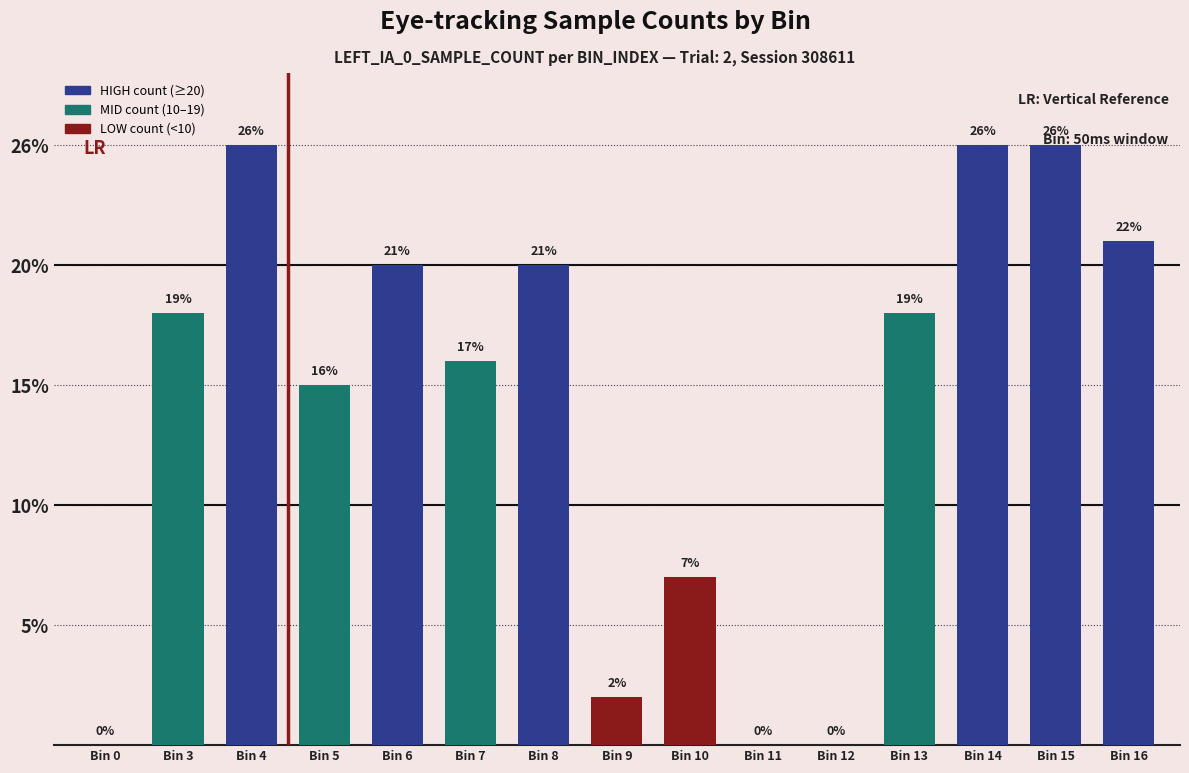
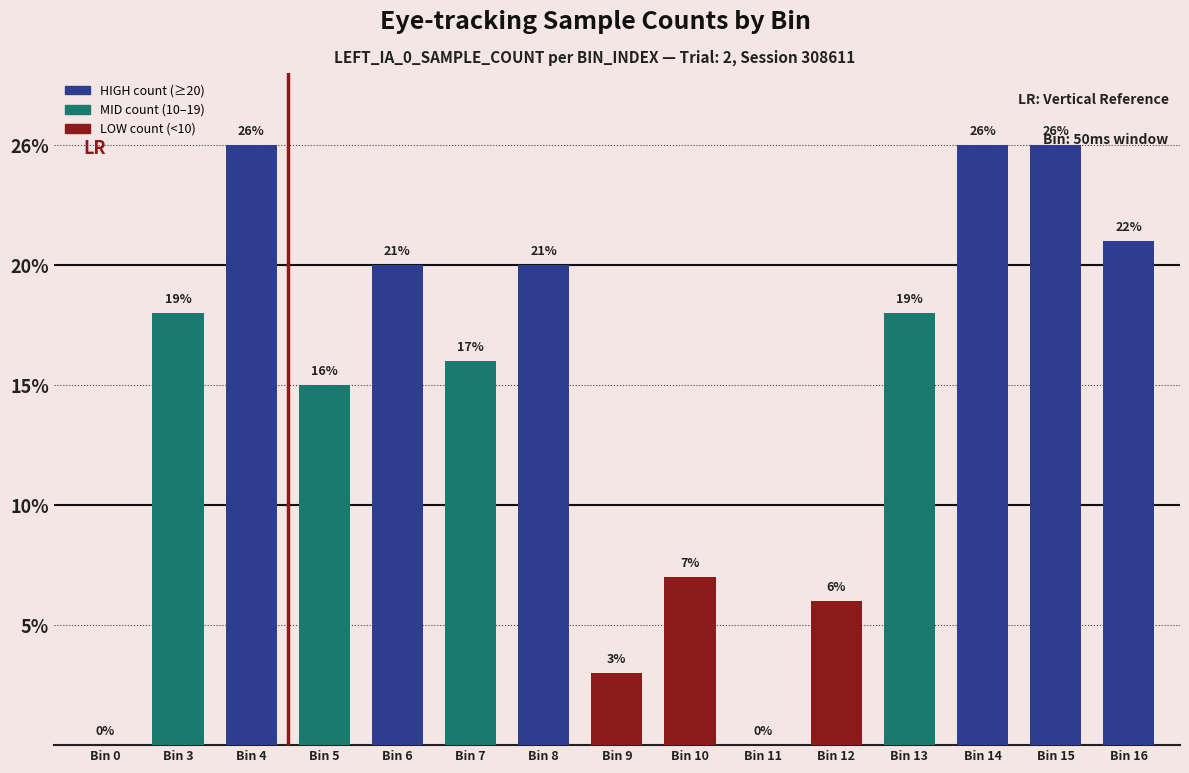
Bin 9: 2% -> 3%
Bin 12: 0% -> 6%
